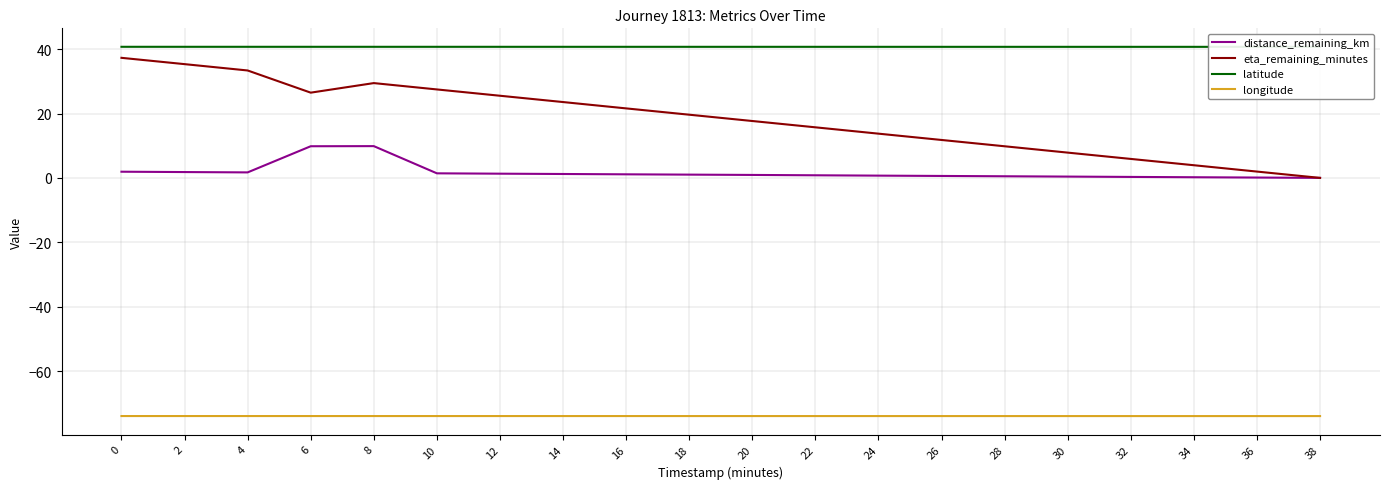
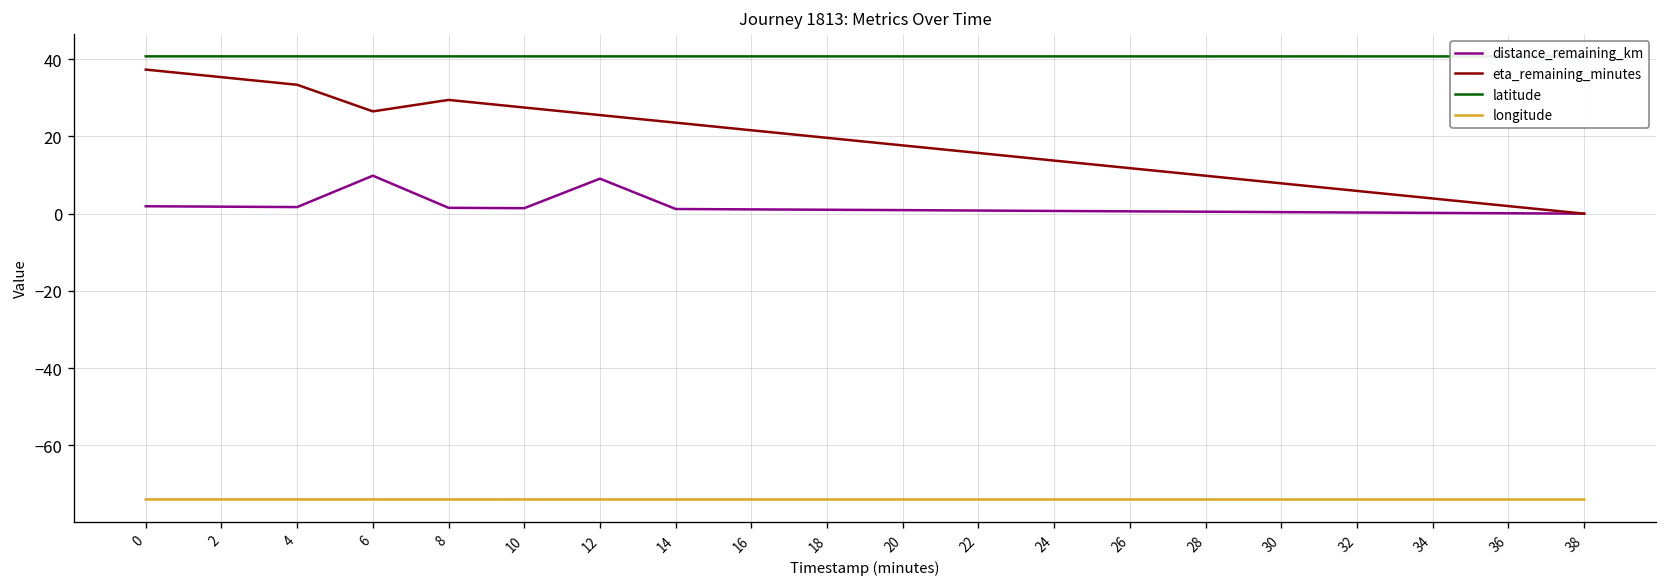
distance_remaining_km, 8: 10 -> 2
distance_remaining_km, 12: 1 -> 9
